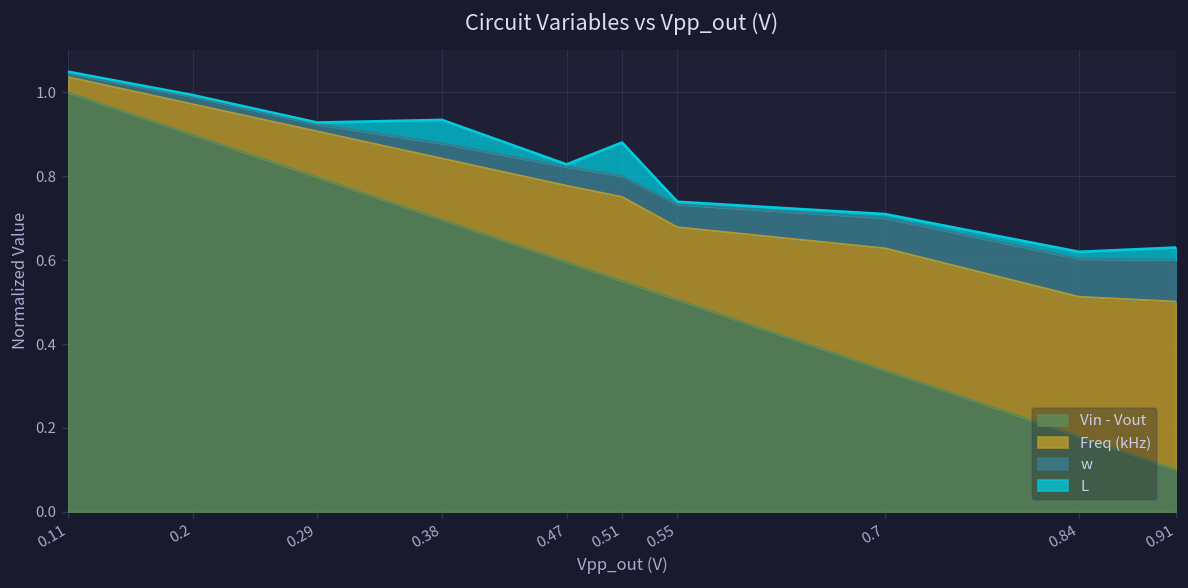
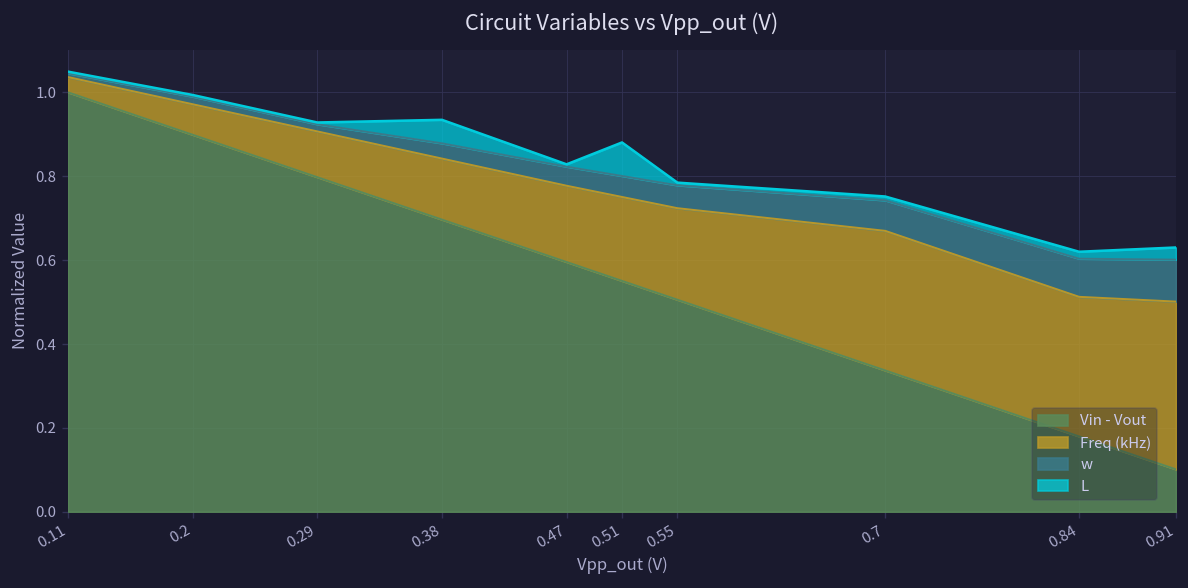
Freq (kHz), 0.55: 0.17 -> 0.22
Freq (kHz), 0.7: 0.29 -> 0.33
